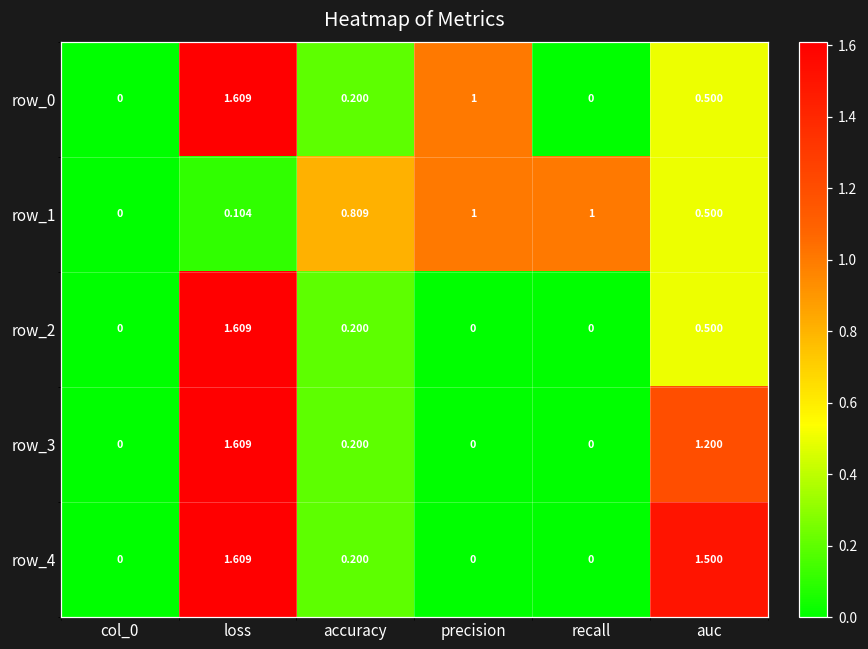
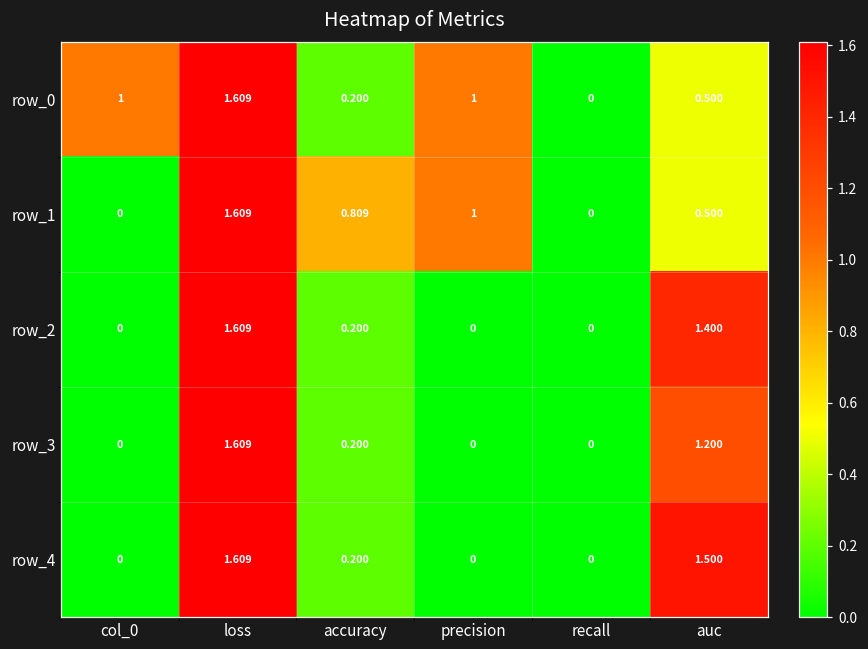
row_0, col_0: 0 -> 1
row_1, loss: 0.104 -> 1.609
row_1, recall: 1 -> 0
row_2, auc: 0.500 -> 1.400
